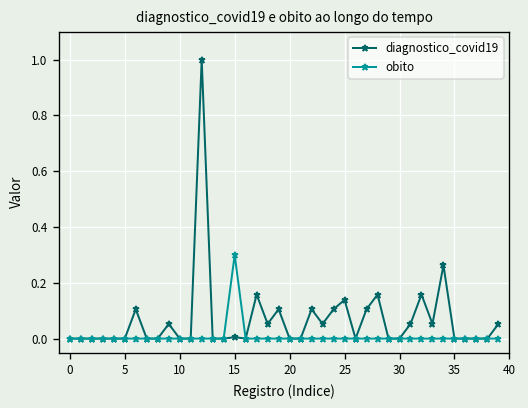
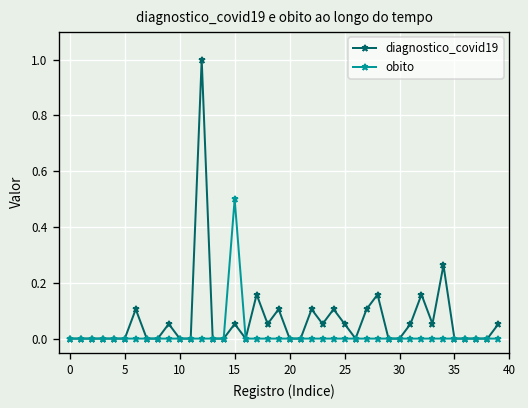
diagnostico_covid19, 15: 0.01 -> 0.05
obito, 15: 0.3 -> 0.5
diagnostico_covid19, 25: 0.14 -> 0.05
